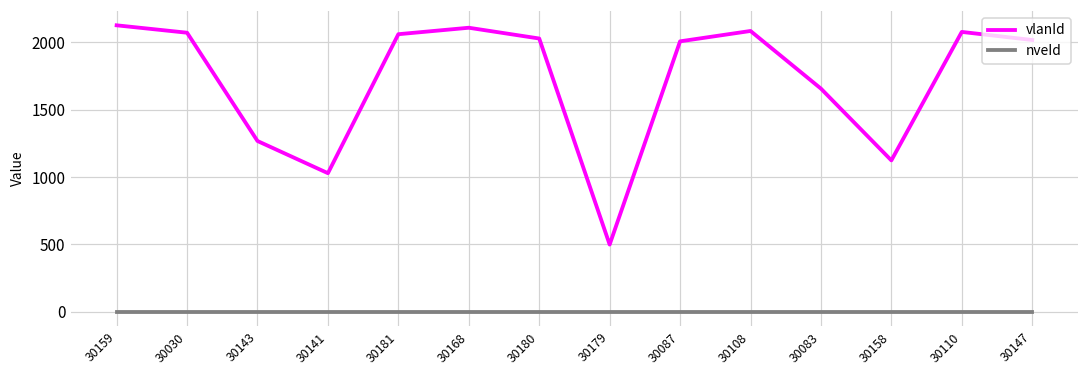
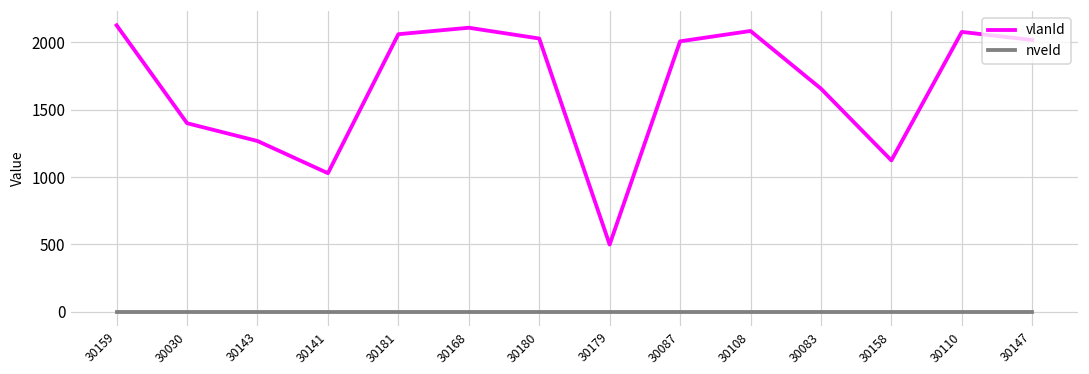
vlanId, 30030: 2070 -> 1400
